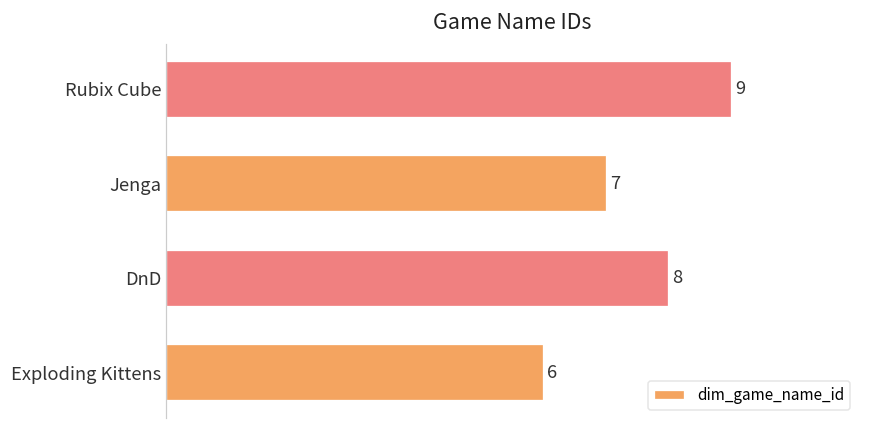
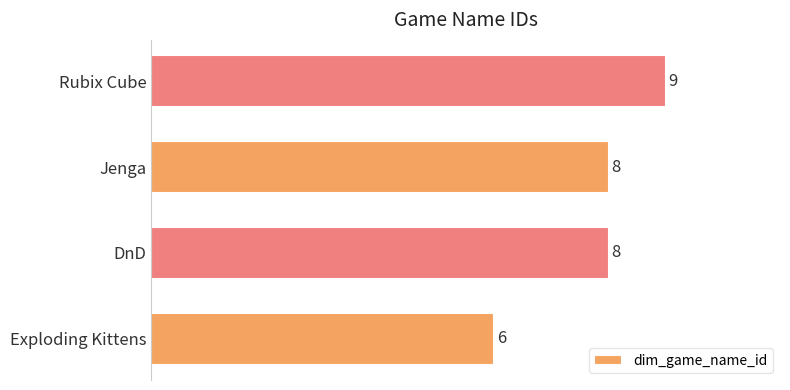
Jenga: 7 -> 8
